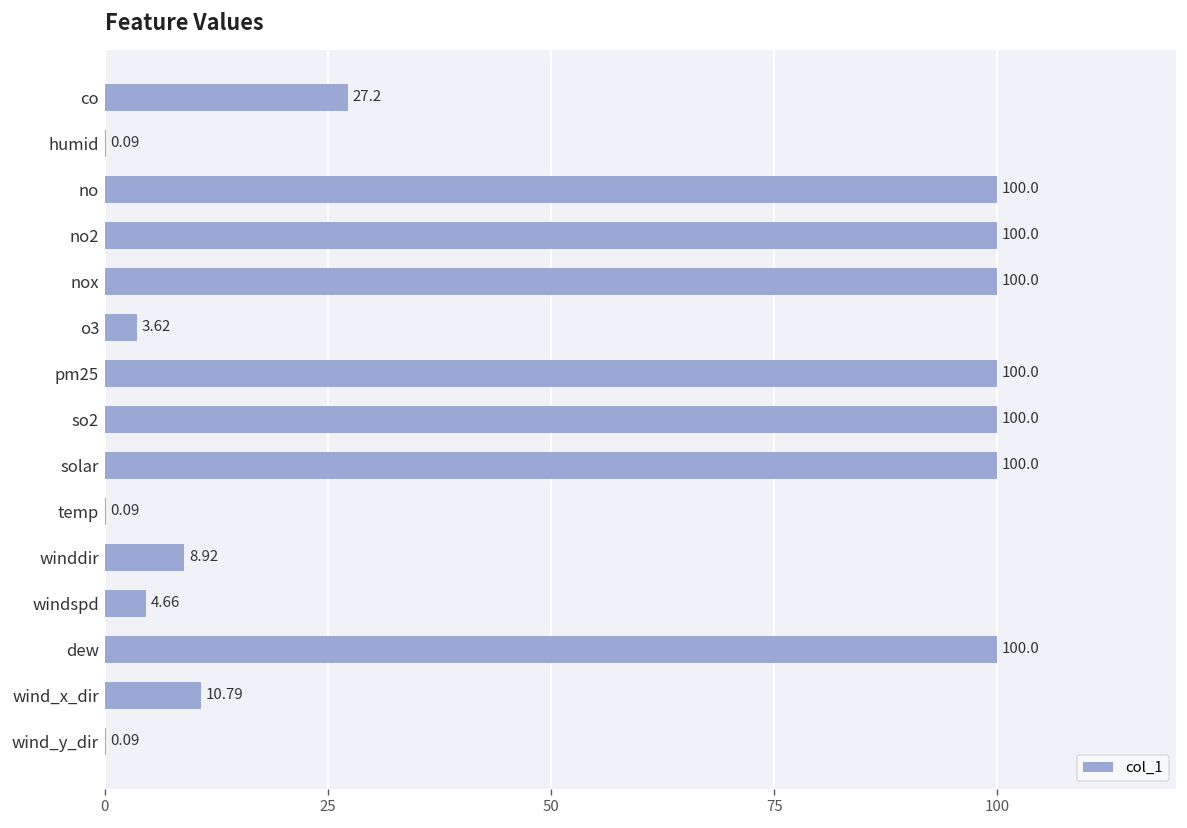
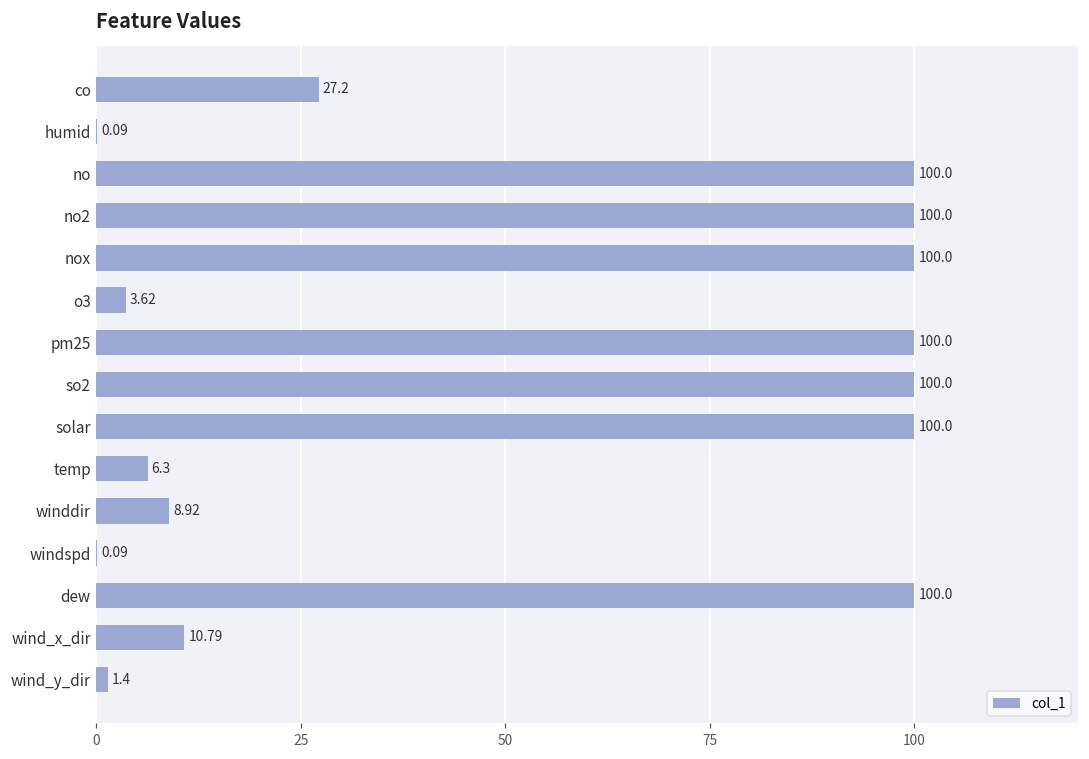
temp: 0.09 -> 6.3
windspd: 4.66 -> 0.09
wind_y_dir: 0.09 -> 1.4
